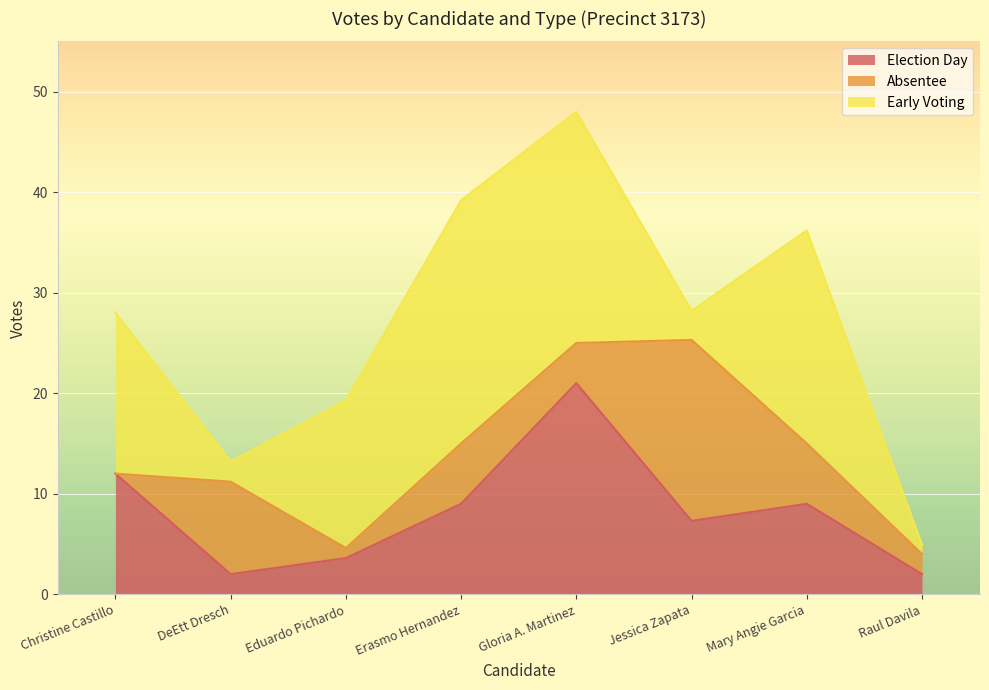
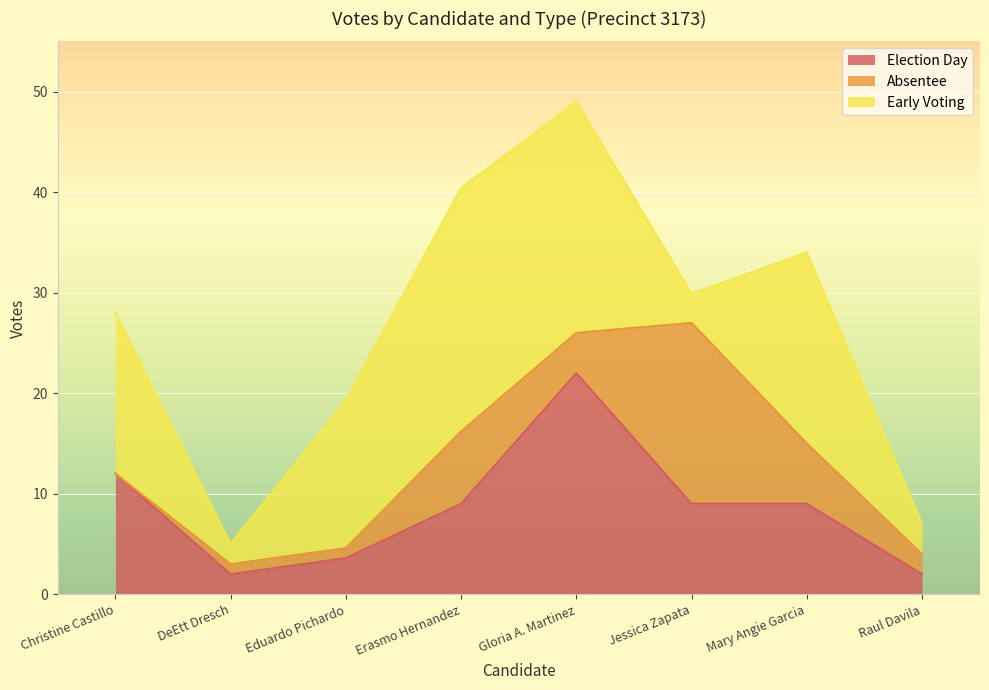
Absentee, DeEtt Dresch: 9.2 -> 1.0
Absentee, Erasmo Hernandez: 6.0 -> 7.2
Election Day, Gloria A. Martinez: 21 -> 22
Election Day, Jessica Zapata: 7.3 -> 9.0
Early Voting, Mary Angie Garcia: 21.2 -> 19.0
Early Voting, Raul Davila: 0.9 -> 3.0
